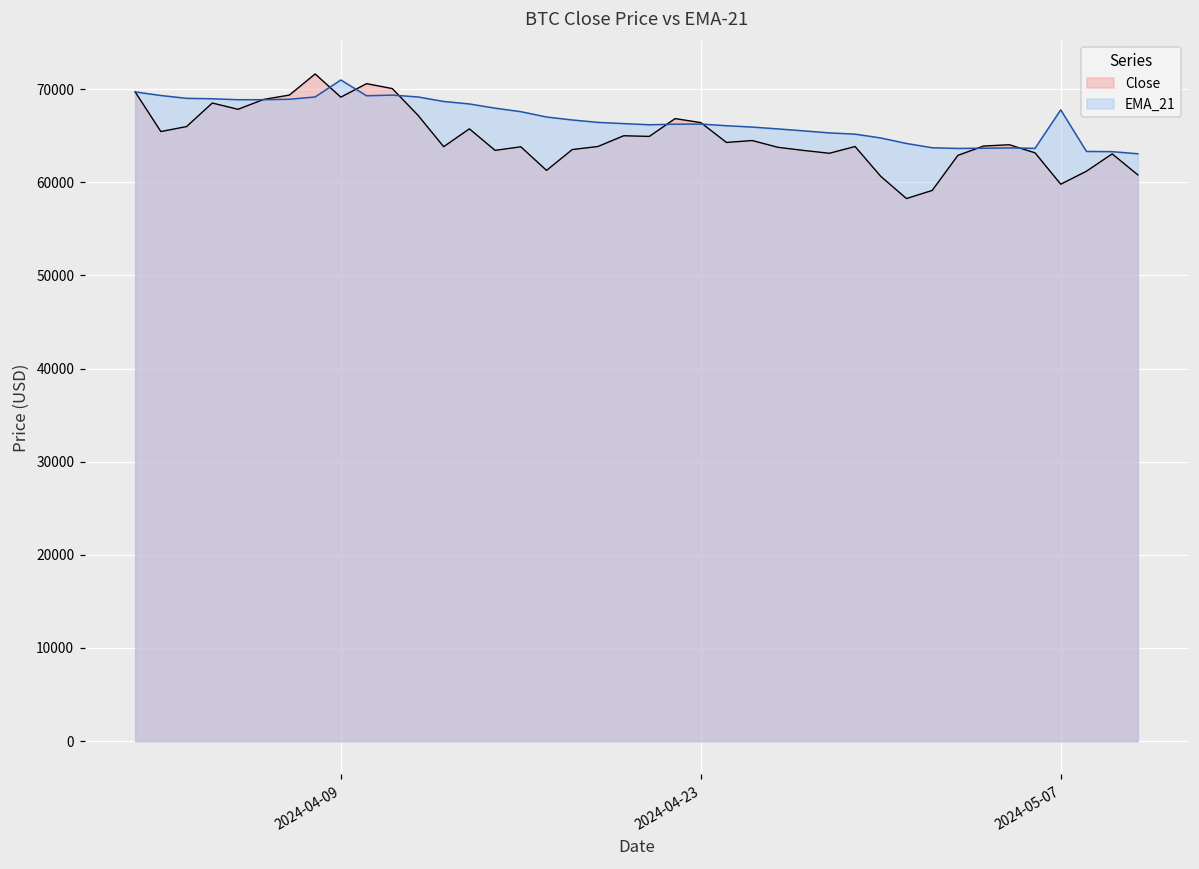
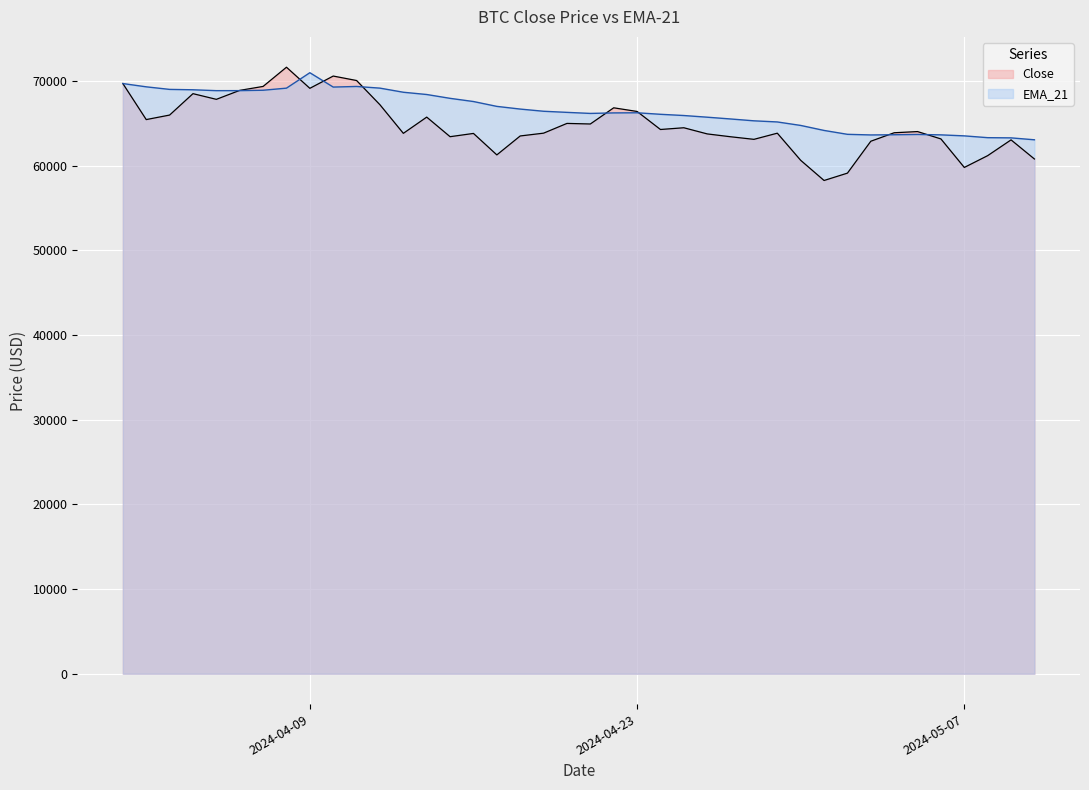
EMA_21, 2024-05-07: 68000 -> 64000
